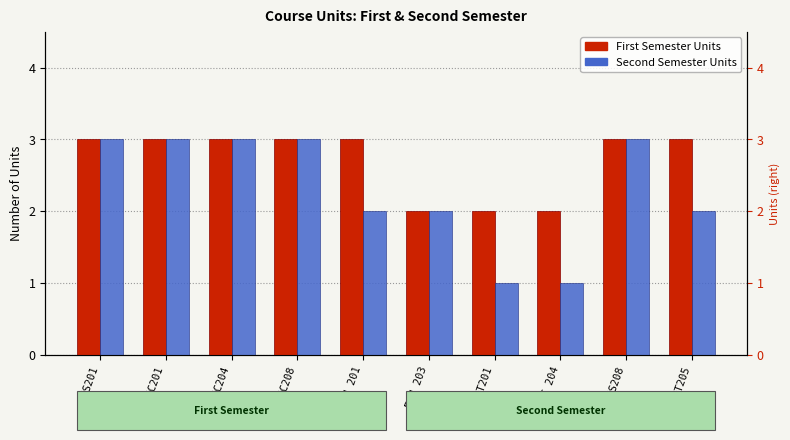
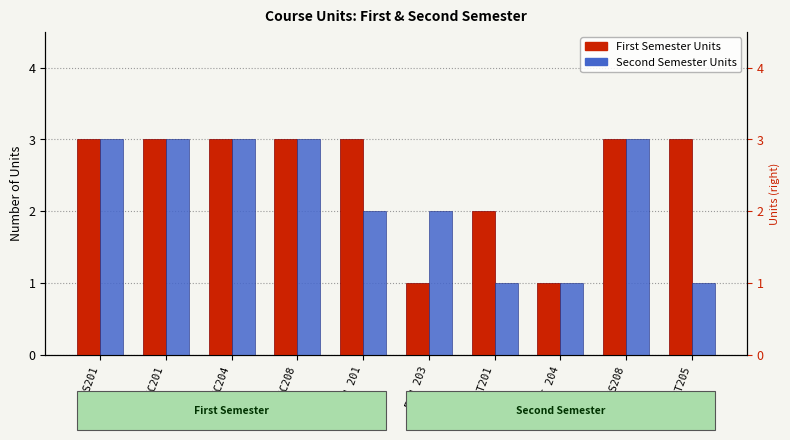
First Semester Units, ECN 203: 2 -> 1
First Semester Units, GST 204: 2 -> 1
Second Semester Units, GST205: 2 -> 1
